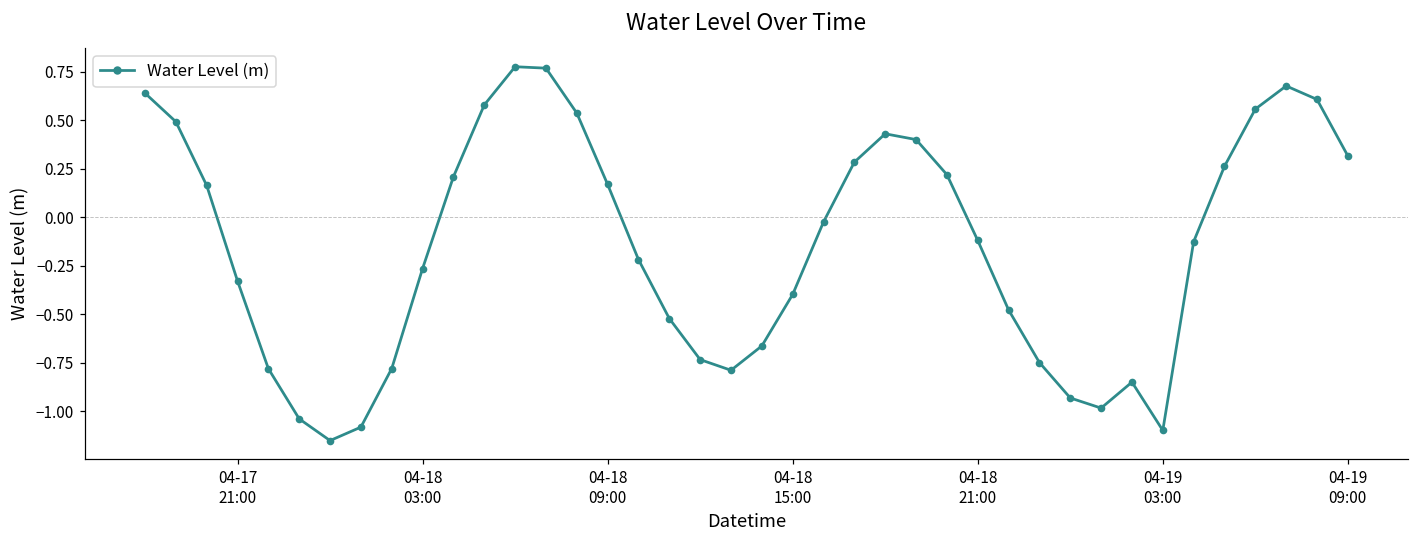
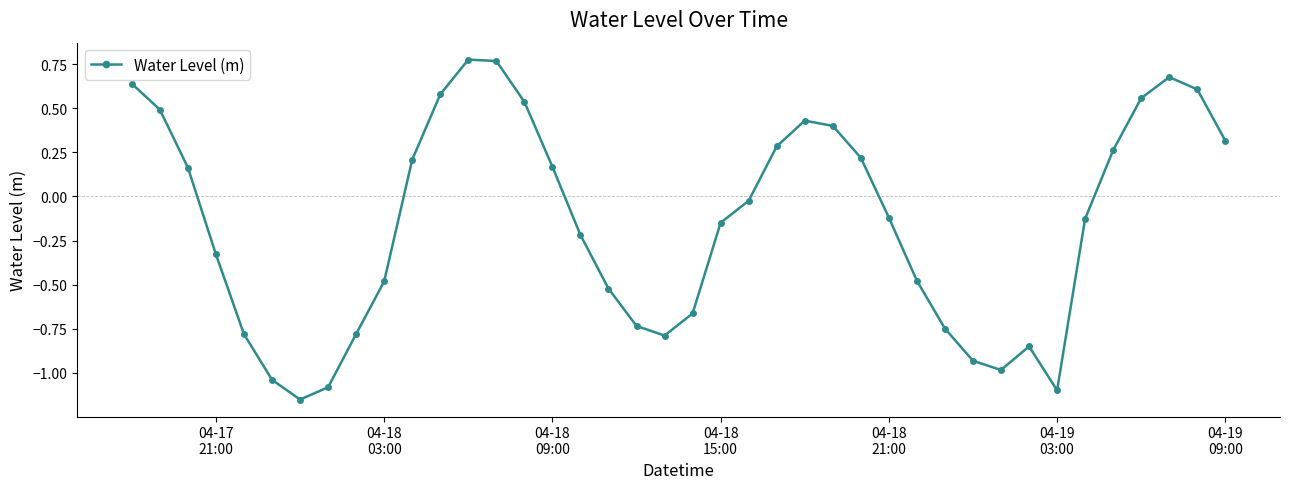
04-18 03:00: -0.26 -> -0.48
04-18 15:00: -0.40 -> -0.15
